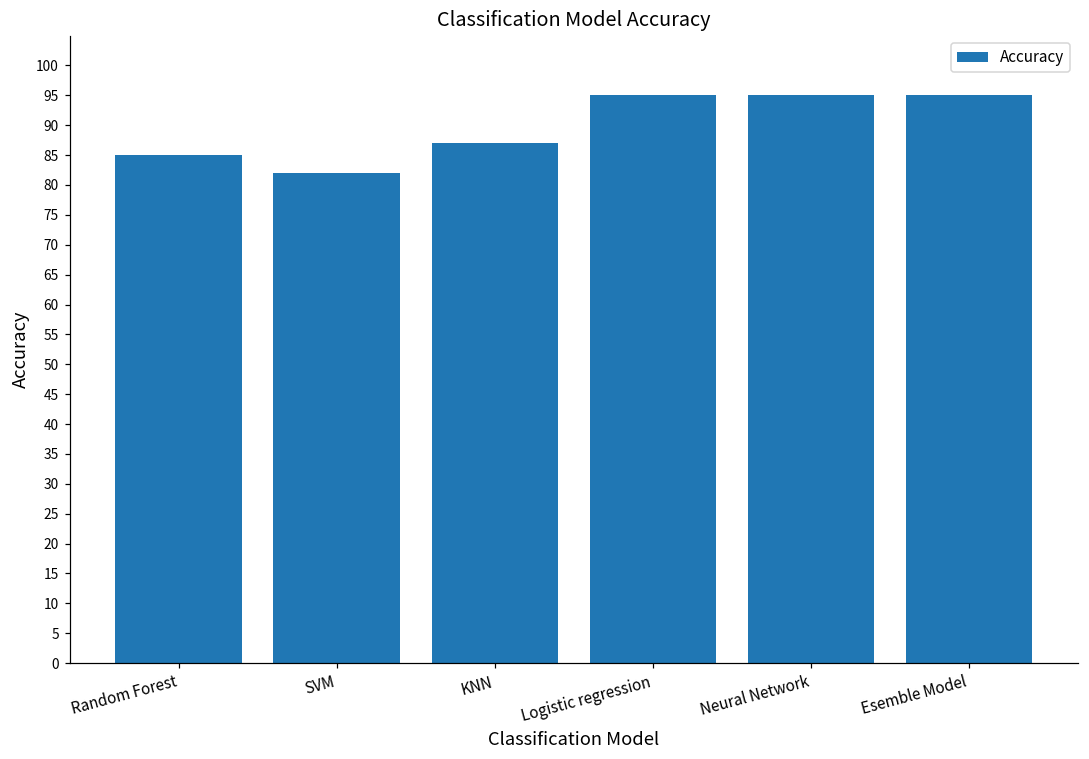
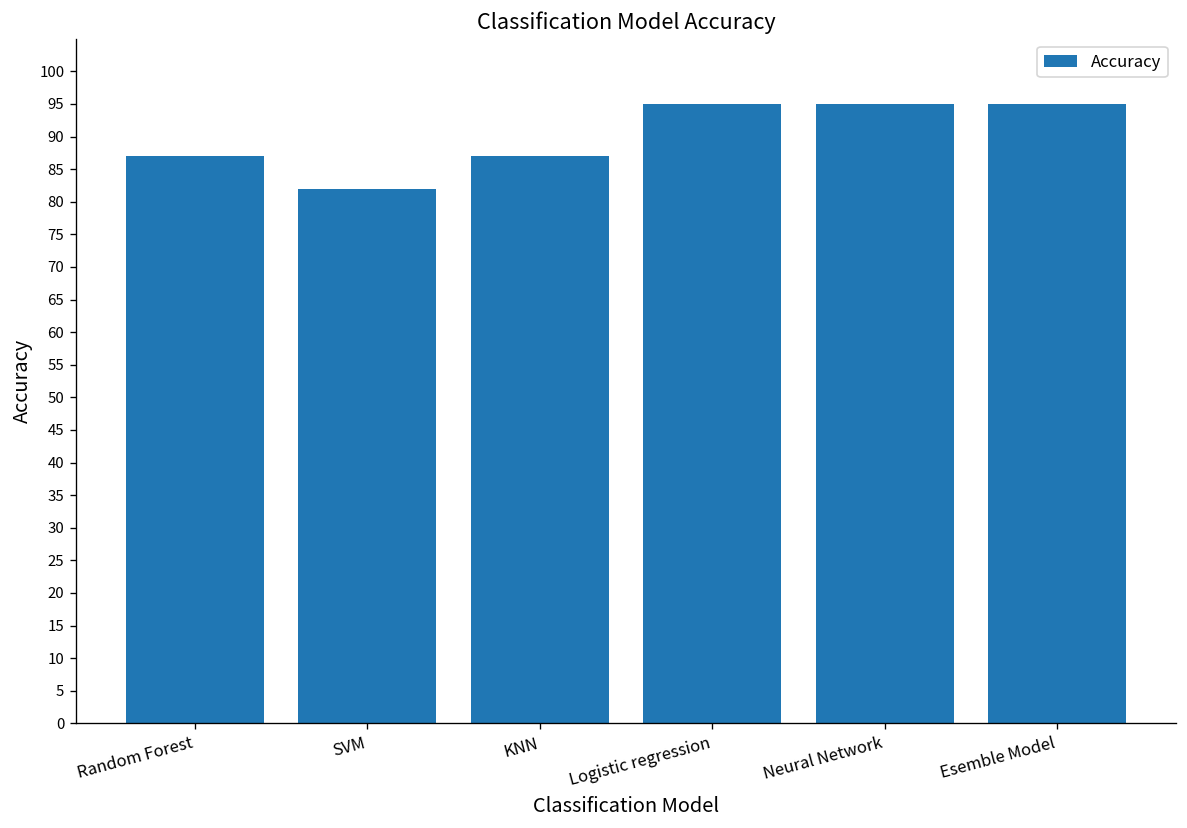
Random Forest: 85 -> 87
